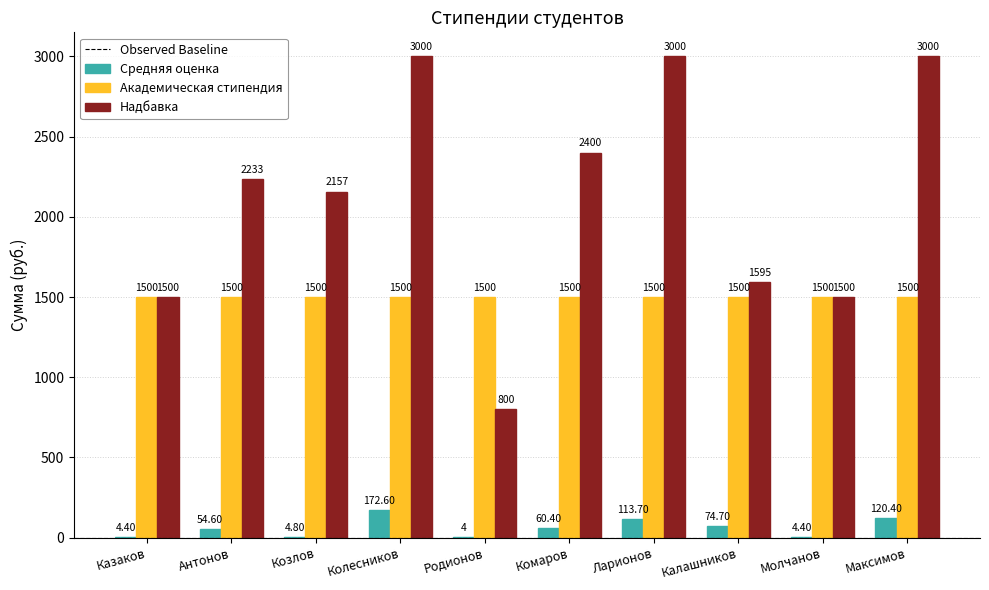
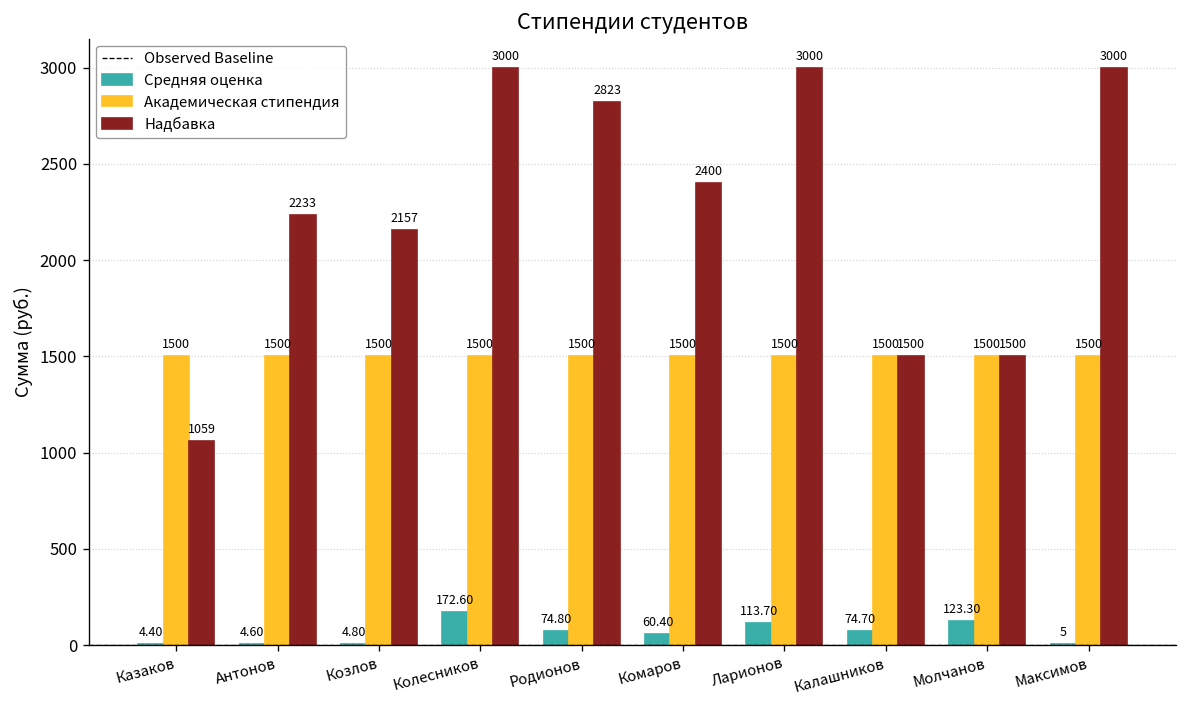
Надбавка, Казаков: 1500 -> 1059
Средняя оценка, Антонов: 54.60 -> 4.60
Средняя оценка, Родионов: 4 -> 74.80
Надбавка, Родионов: 800 -> 2823
Надбавка, Калашников: 1595 -> 1500
Средняя оценка, Молчанов: 4.40 -> 123.30
Средняя оценка, Максимов: 120.40 -> 5
